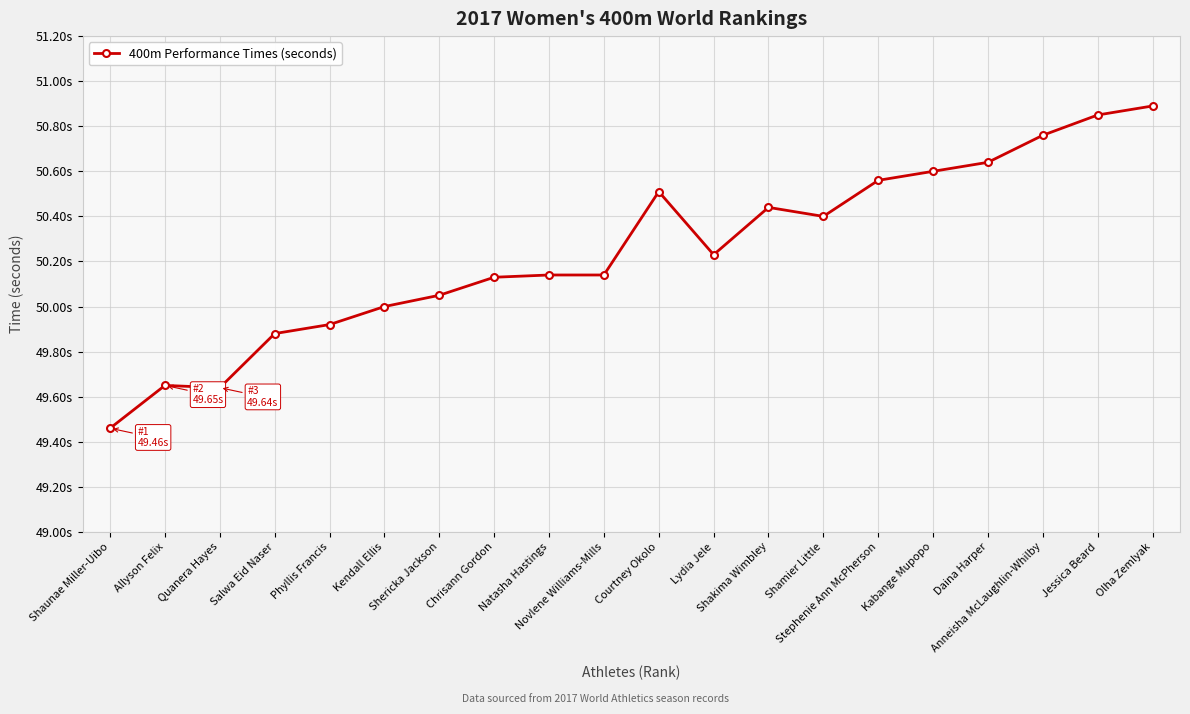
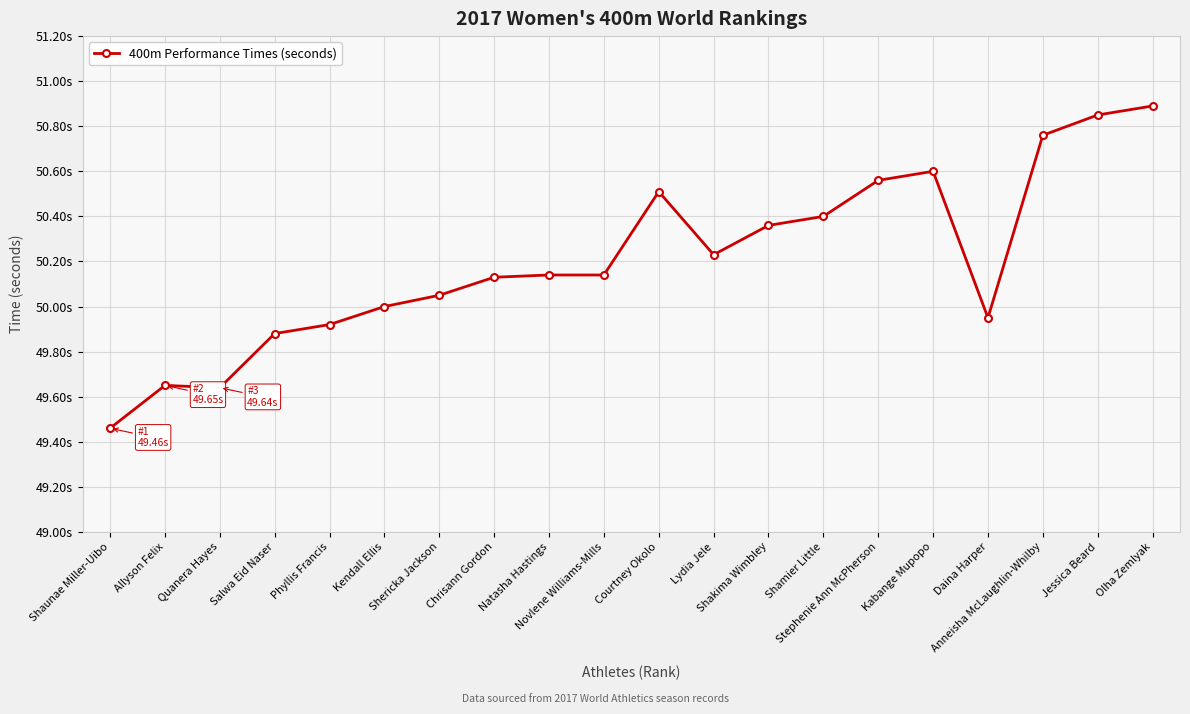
Shakima Wimbley: 50.44s -> 50.36s
Daina Harper: 50.64s -> 49.95s
